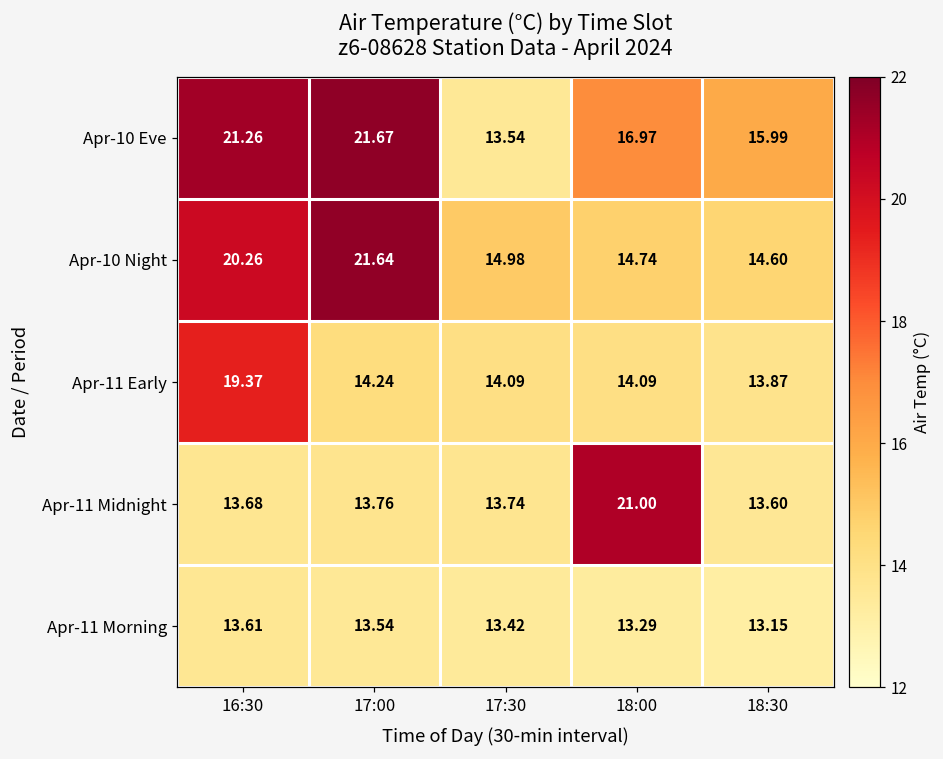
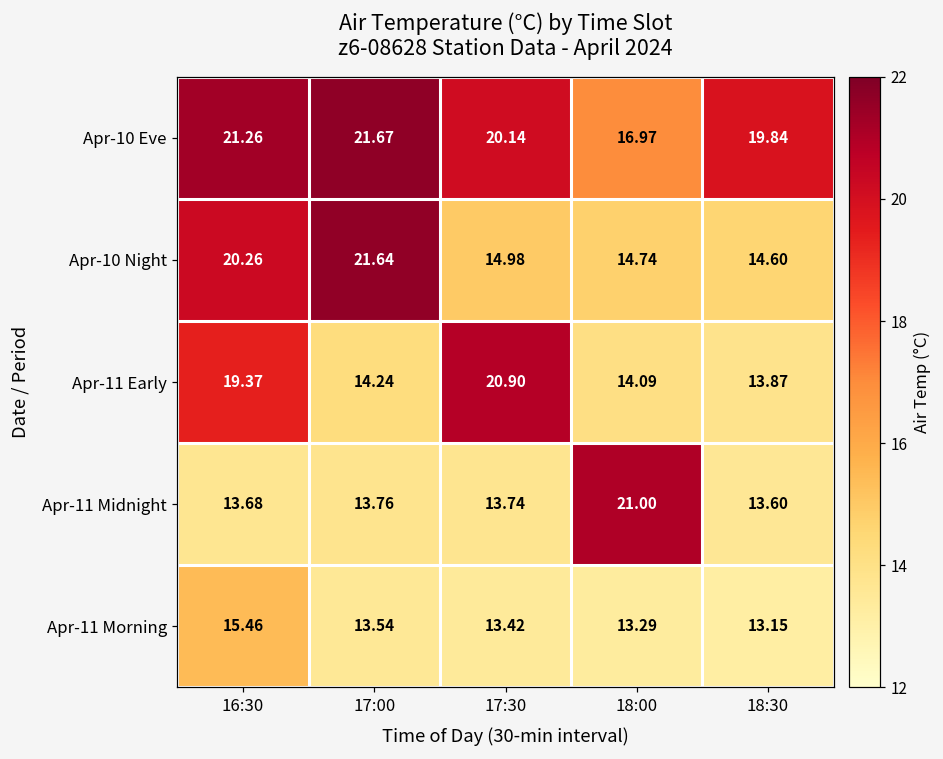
Apr-10 Eve, 17:30: 13.54 -> 20.14
Apr-10 Eve, 18:30: 15.99 -> 19.84
Apr-11 Early, 17:30: 14.09 -> 20.90
Apr-11 Morning, 16:30: 13.61 -> 15.46
